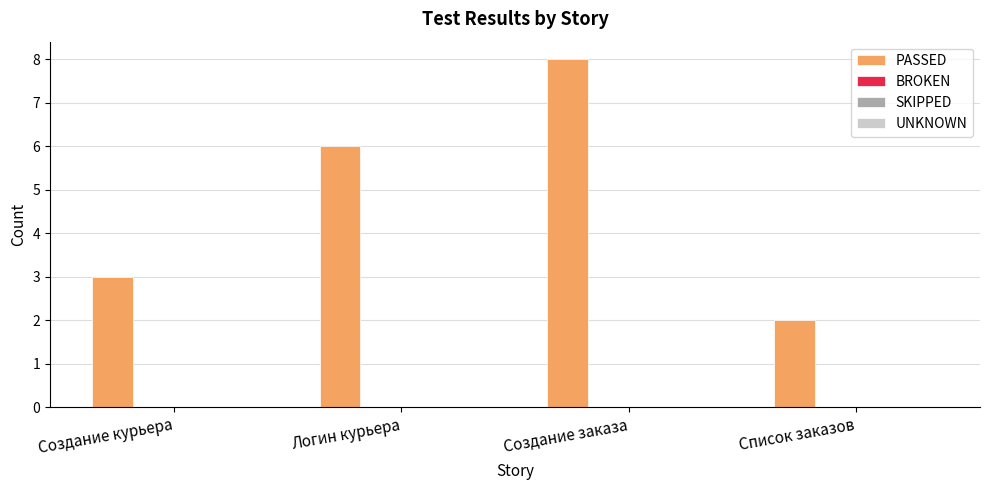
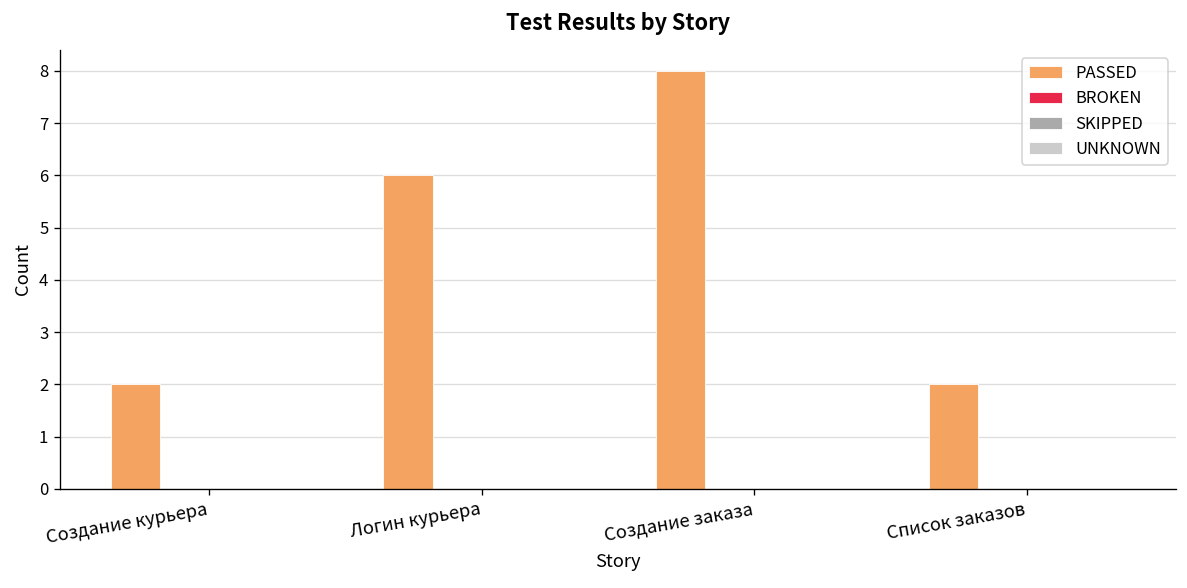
PASSED, Создание курьера: 3 -> 2
